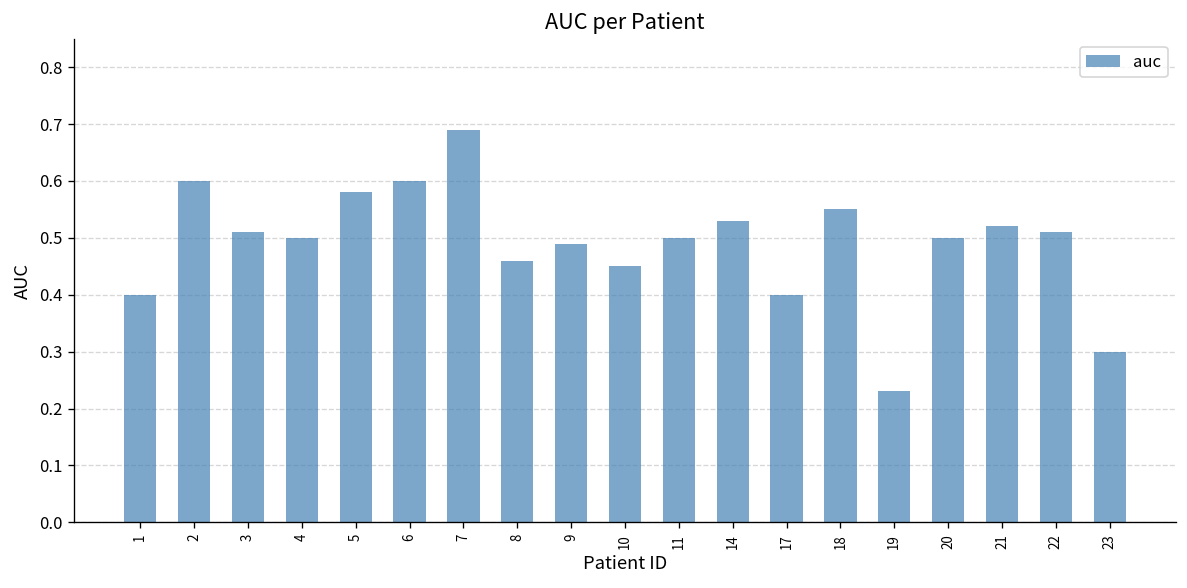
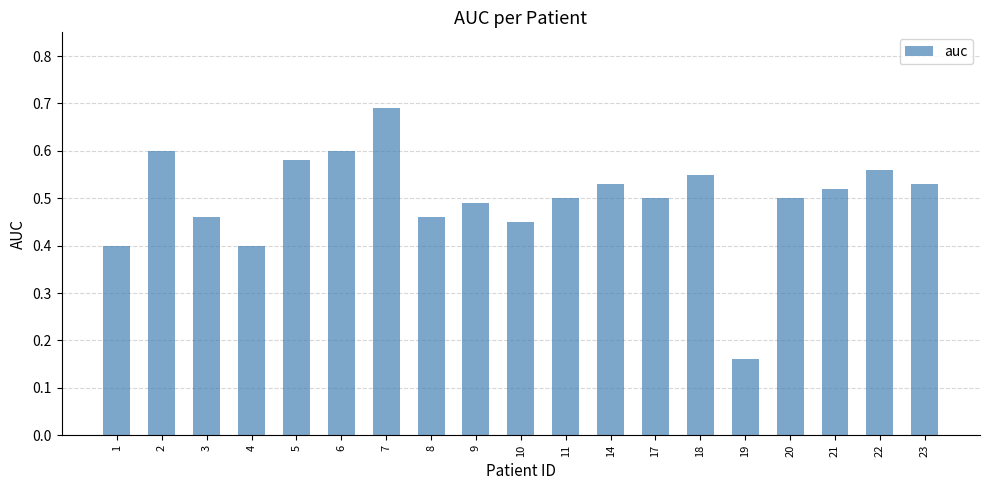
3: 0.51 -> 0.46
4: 0.5 -> 0.4
17: 0.4 -> 0.5
19: 0.23 -> 0.16
22: 0.51 -> 0.56
23: 0.30 -> 0.53
